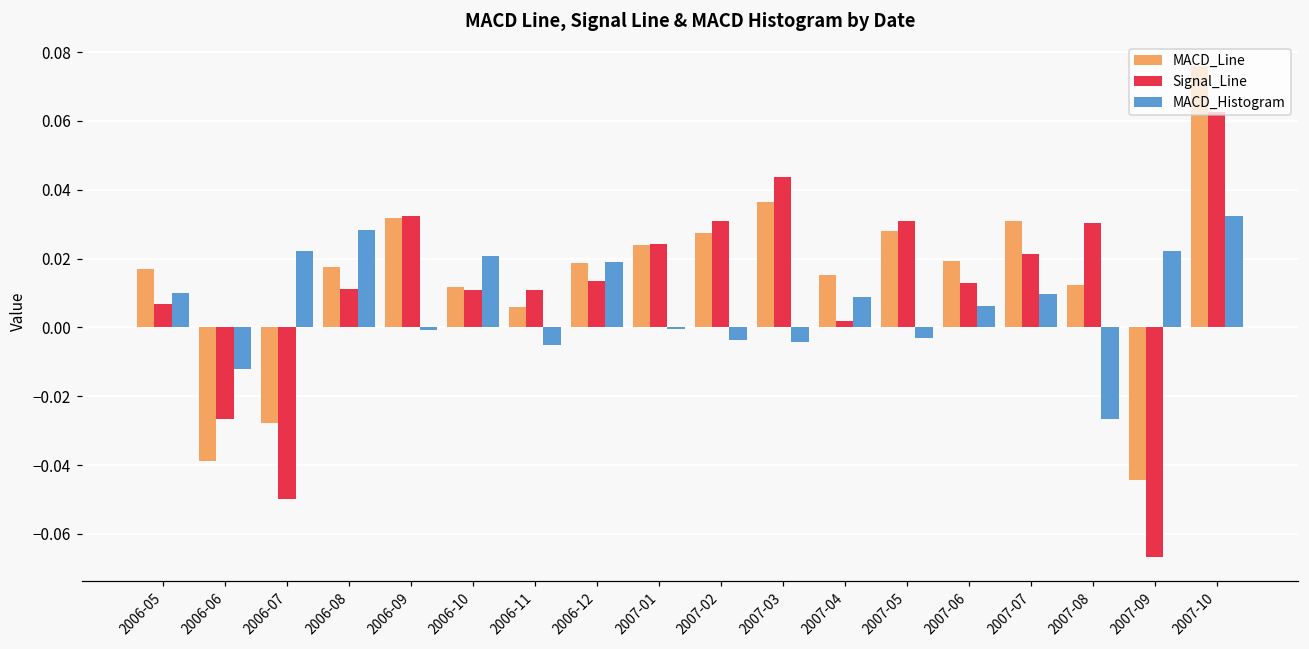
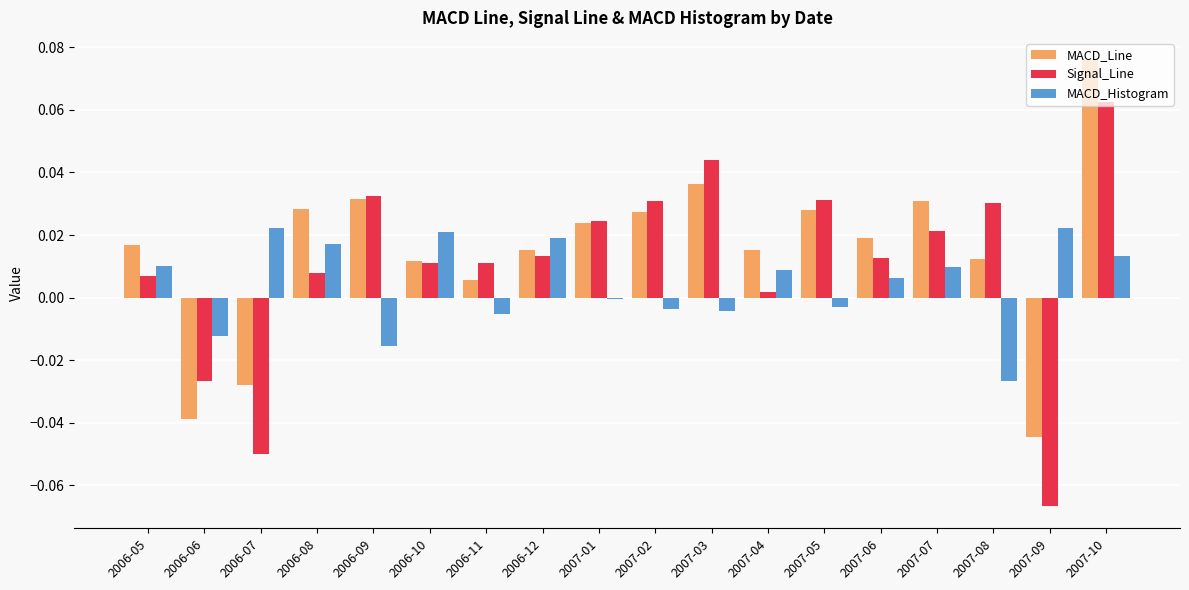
MACD_Line, 2006-08: 0.018 -> 0.028
Signal_Line, 2006-08: 0.011 -> 0.008
MACD_Histogram, 2006-08: 0.028 -> 0.017
MACD_Histogram, 2006-09: -0.001 -> -0.015
MACD_Line, 2006-12: 0.019 -> 0.015
MACD_Histogram, 2007-10: 0.032 -> 0.013
